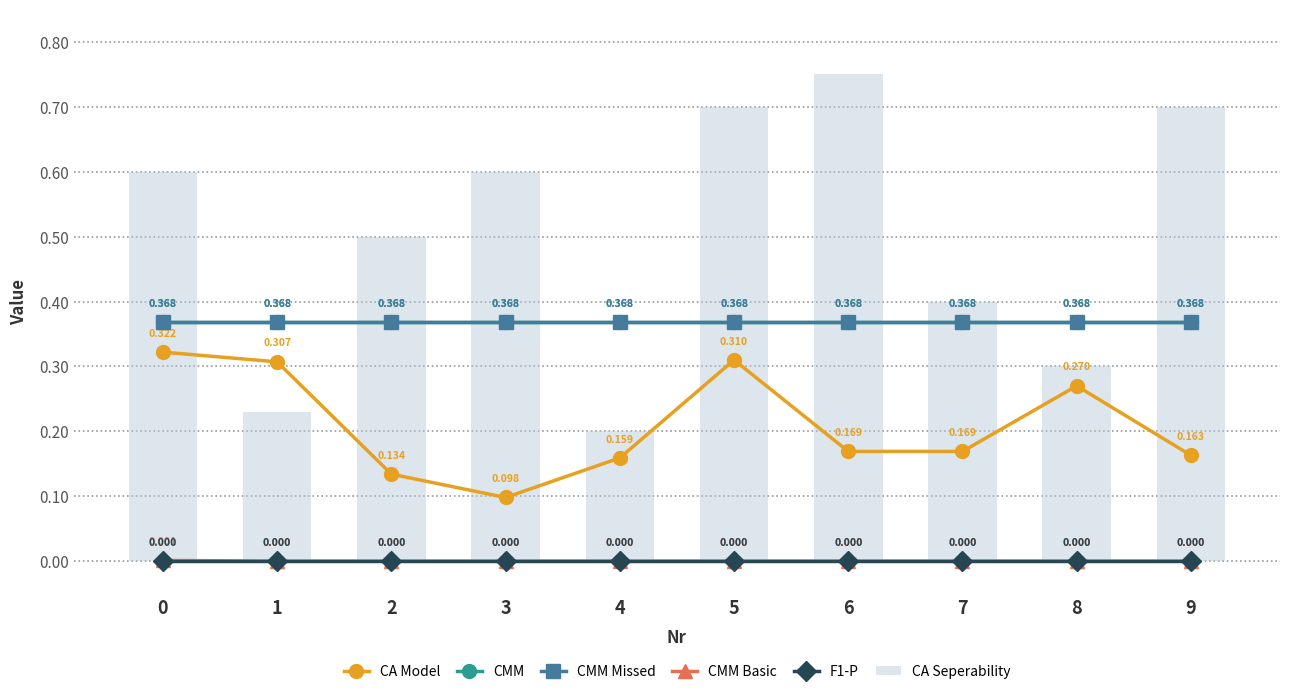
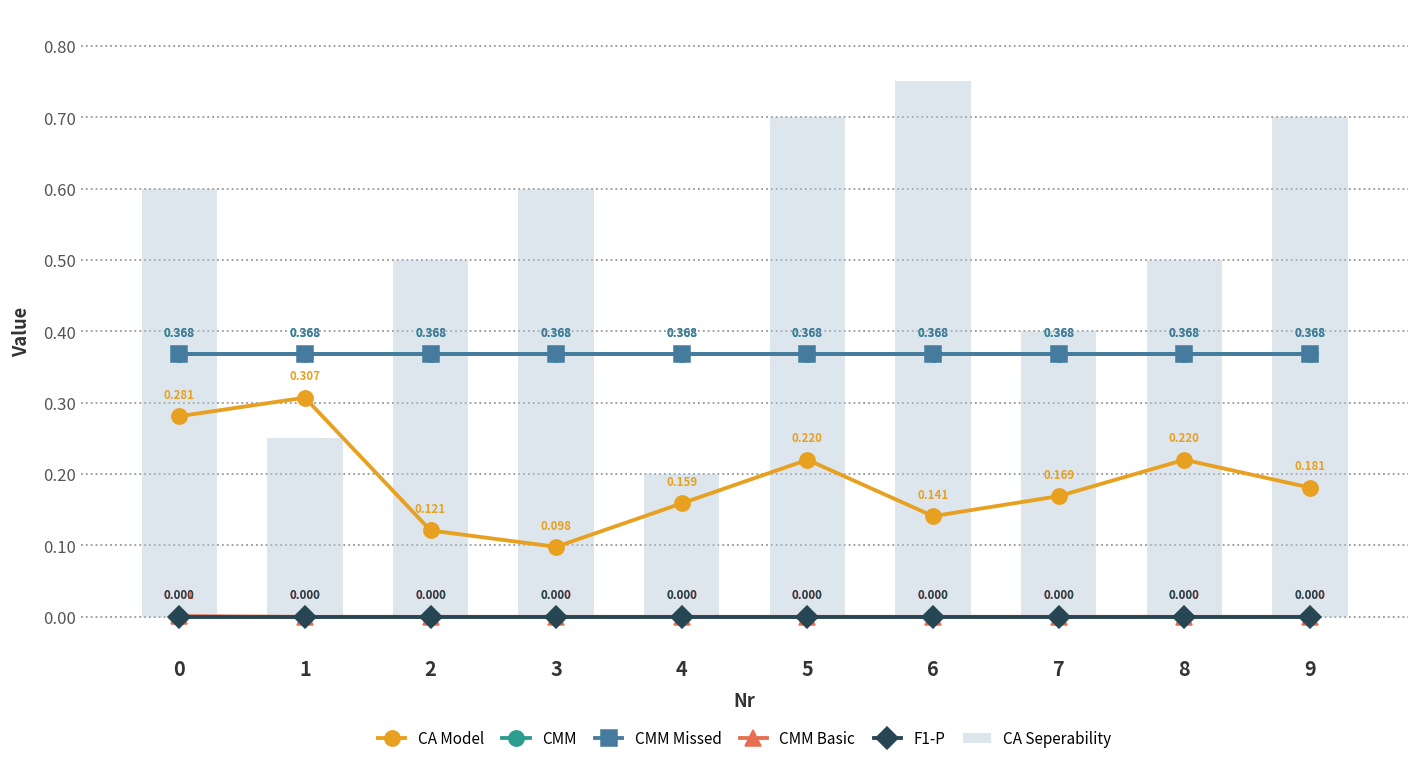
CA Model, 0: 0.322 -> 0.281
CA Seperability, 1: 0.23 -> 0.25
CA Model, 2: 0.134 -> 0.121
CA Model, 5: 0.310 -> 0.220
CA Model, 6: 0.169 -> 0.141
CA Model, 8: 0.270 -> 0.220
CA Seperability, 8: 0.3 -> 0.5
CA Model, 9: 0.163 -> 0.181
